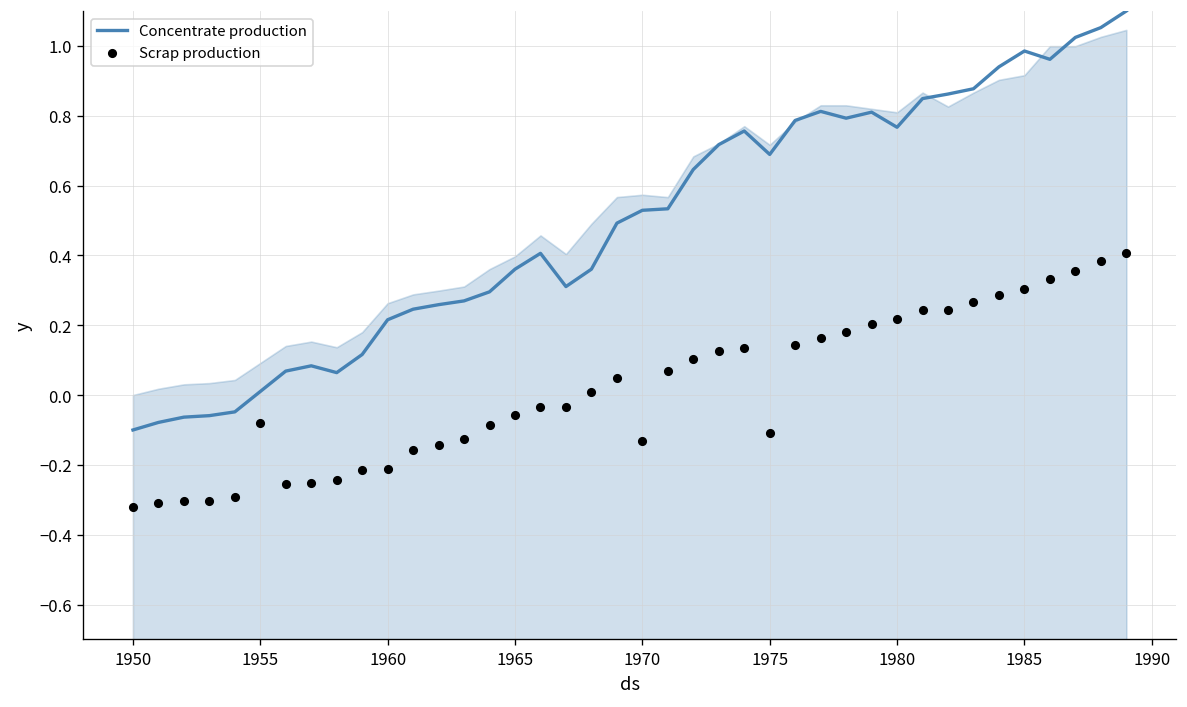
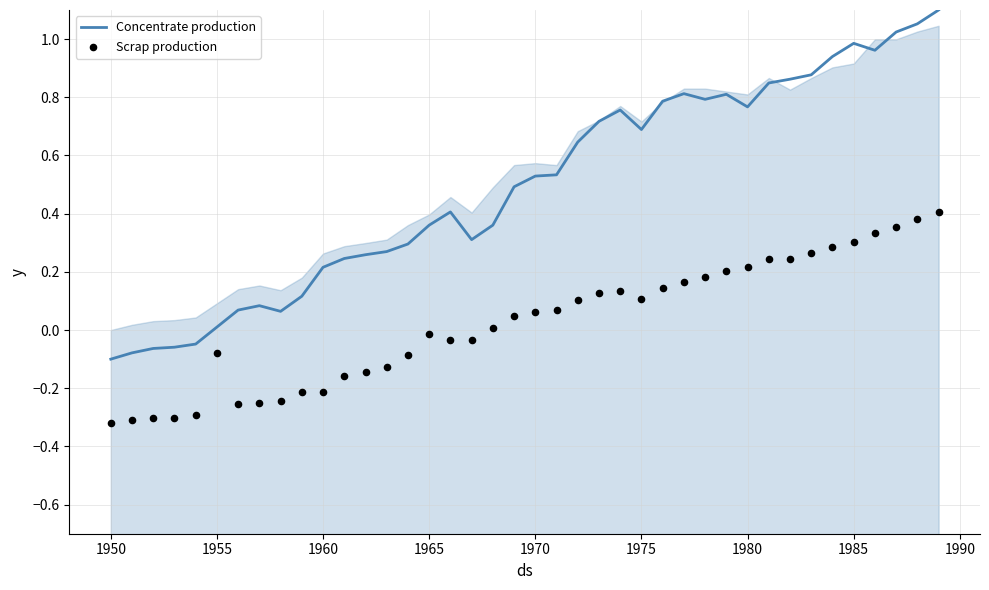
Scrap production, 1965: -0.06 -> -0.01
Scrap production, 1970: -0.13 -> 0.06
Scrap production, 1975: -0.11 -> 0.11
